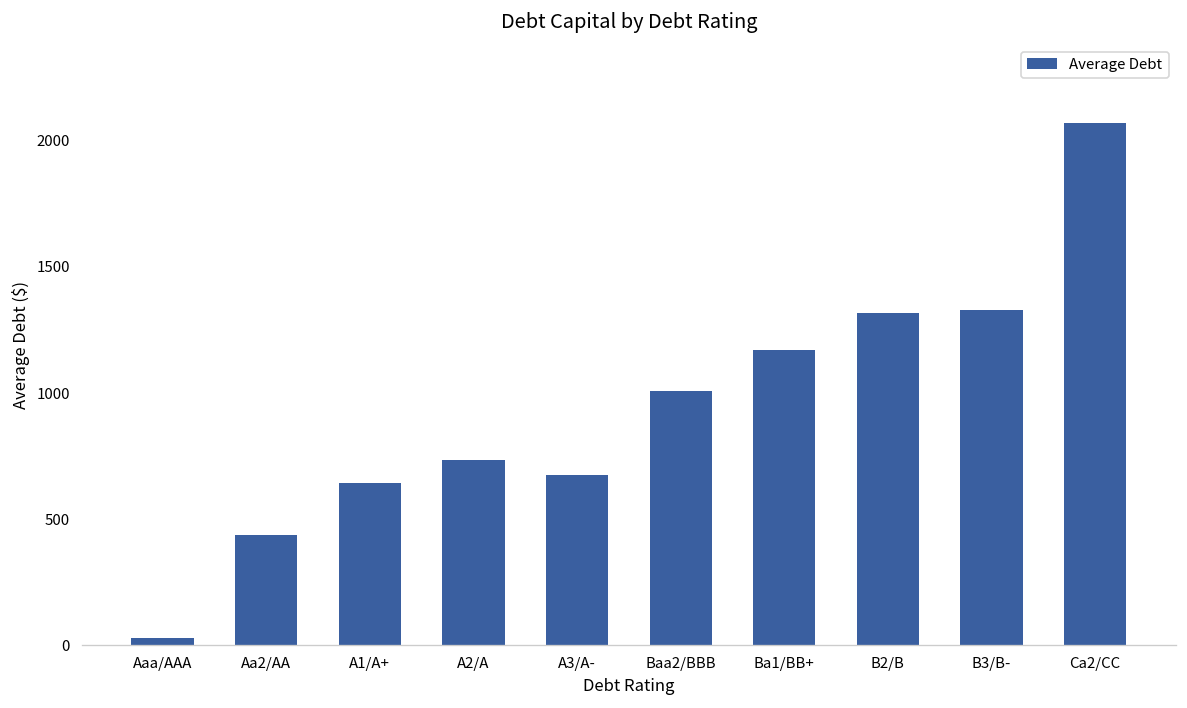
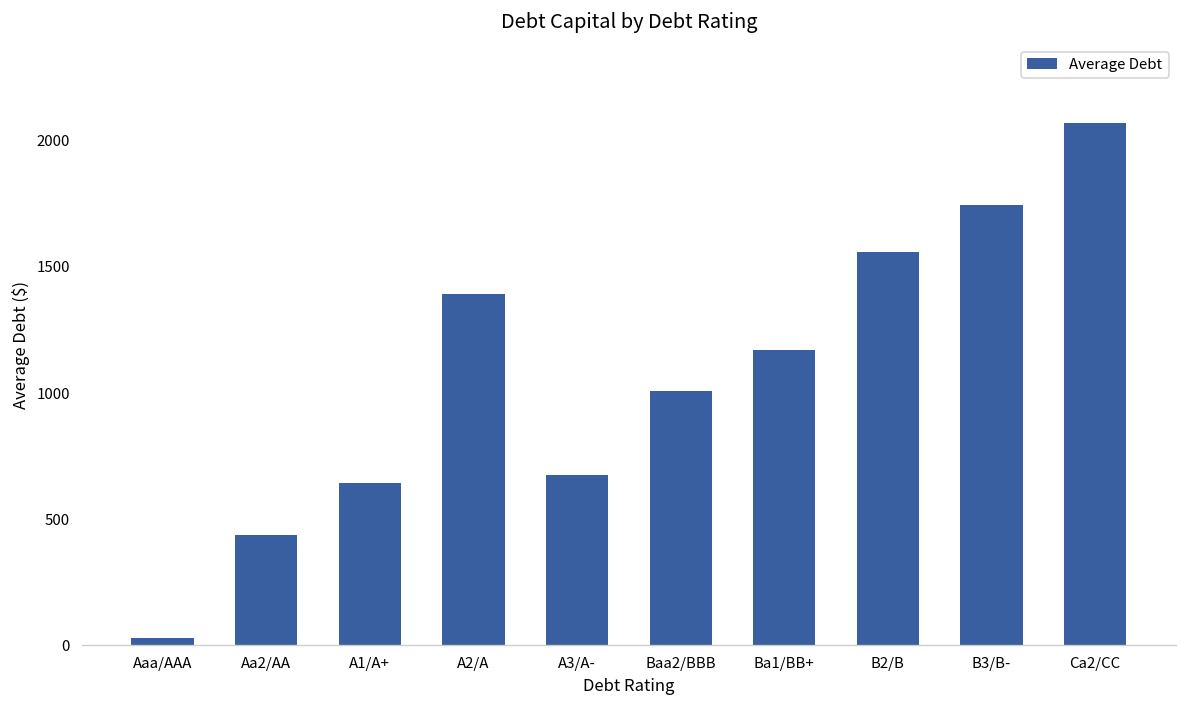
A2/A: 740 -> 1390
B2/B: 1320 -> 1560
B3/B-: 1330 -> 1740
